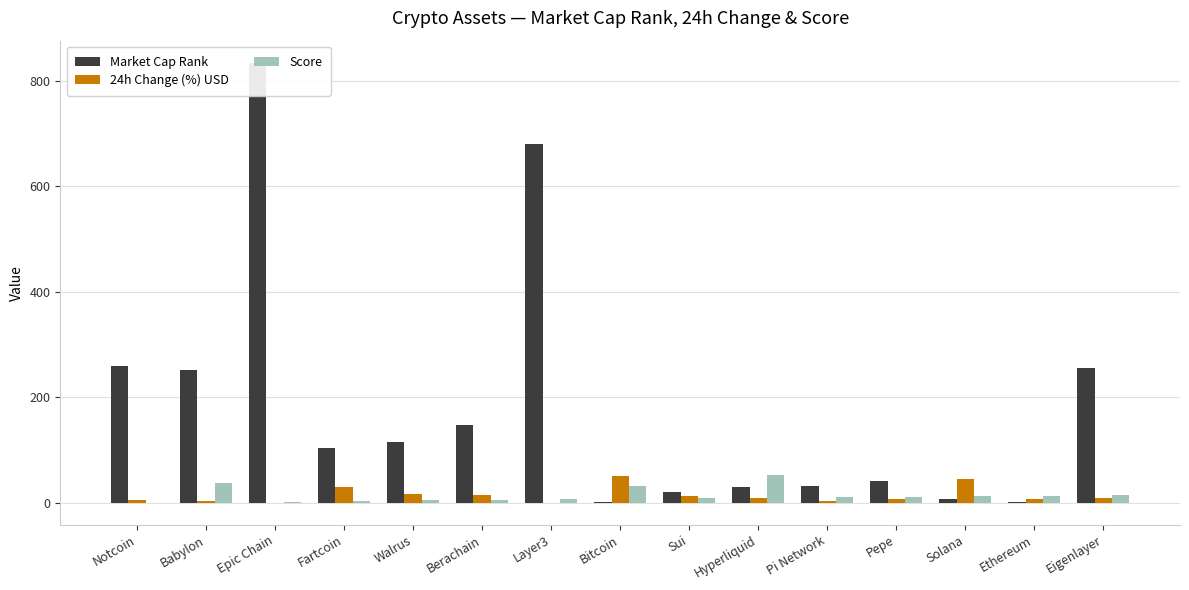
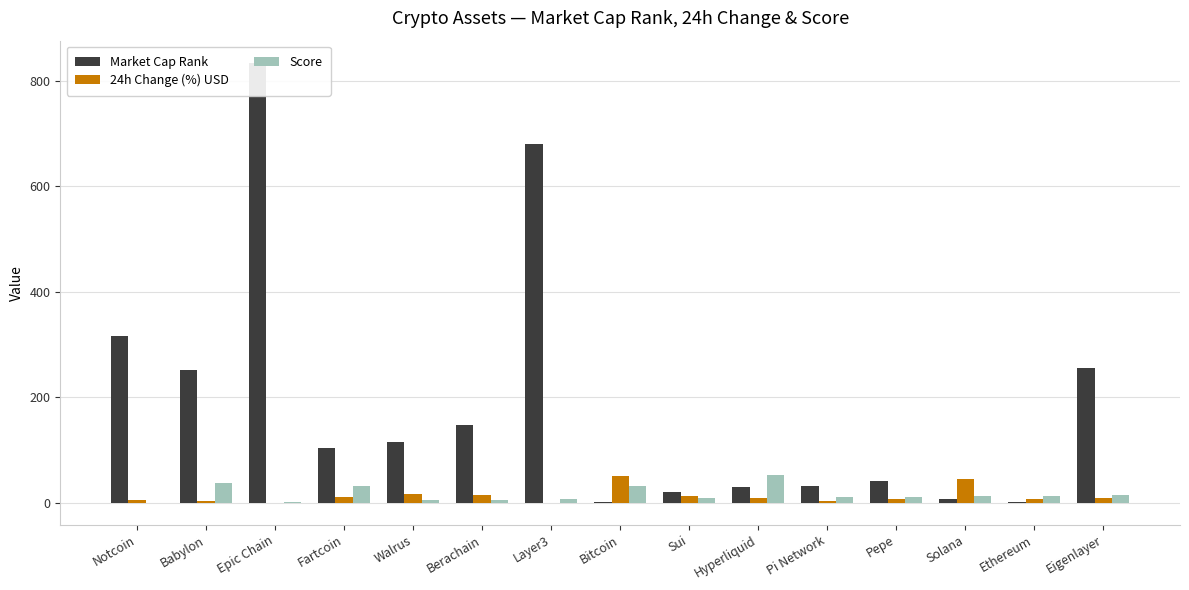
Market Cap Rank, Notcoin: 260 -> 320
24h Change (%) USD, Fartcoin: 30 -> 10
Score, Fartcoin: 0 -> 30
